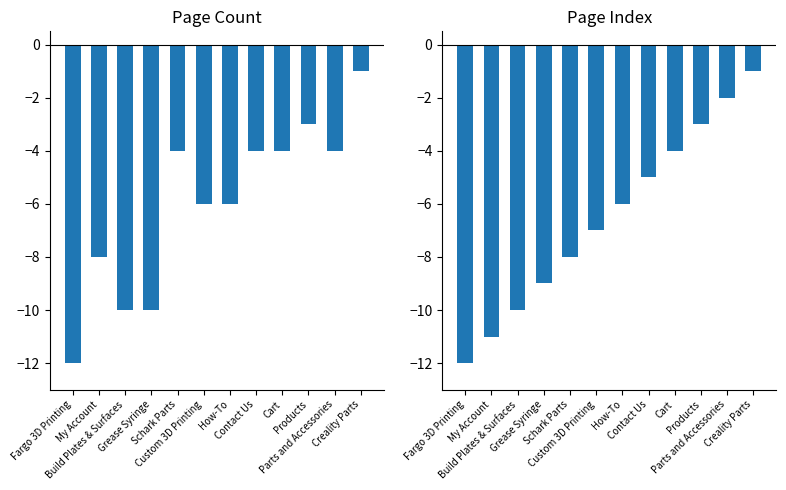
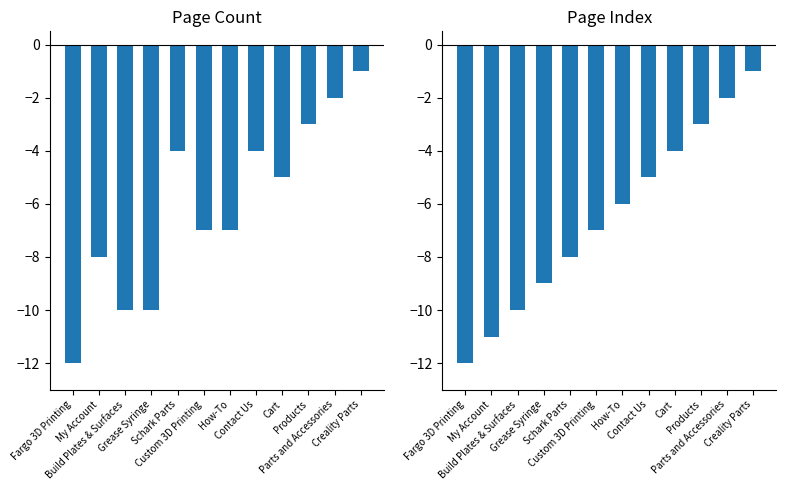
Page Count, Custom 3D Printing: -6.0 -> -7.0
Page Count, How-To: -6.0 -> -7.0
Page Count, Cart: -4.0 -> -5.0
Page Count, Parts and Accessories: -4.0 -> -2.0
